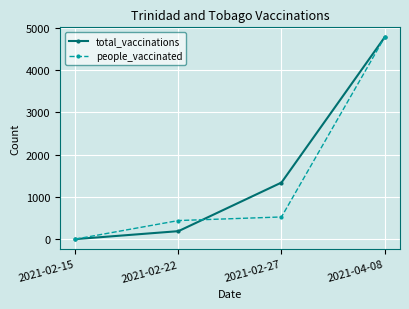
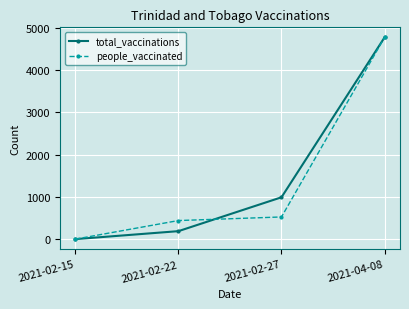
total_vaccinations, 2021-02-27: 1300 -> 1000
